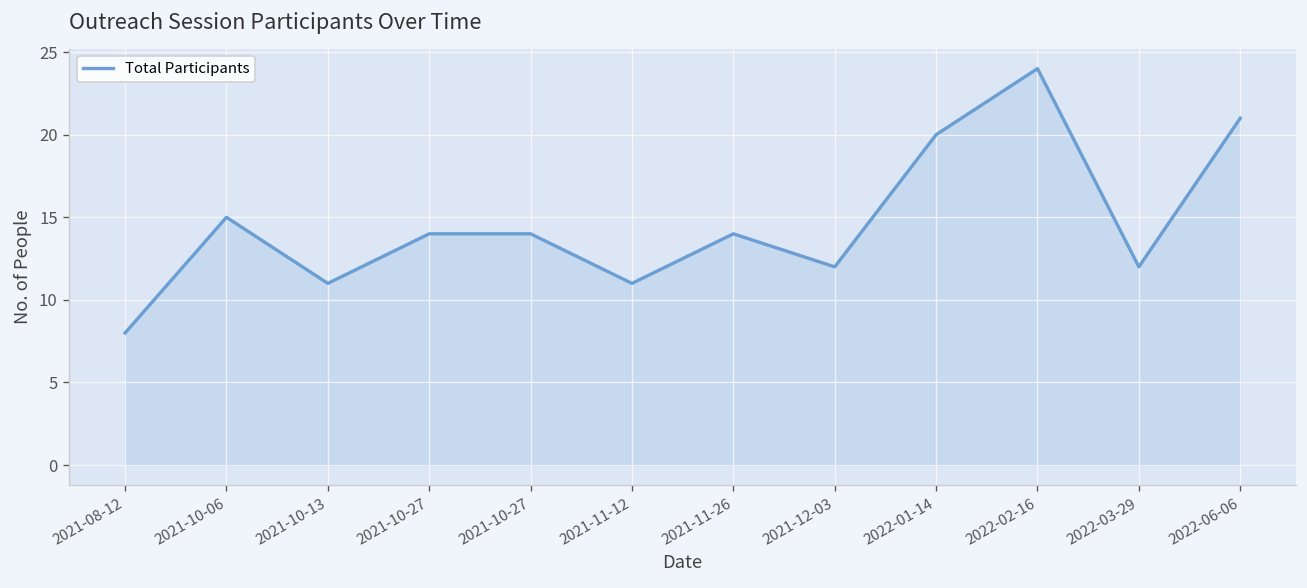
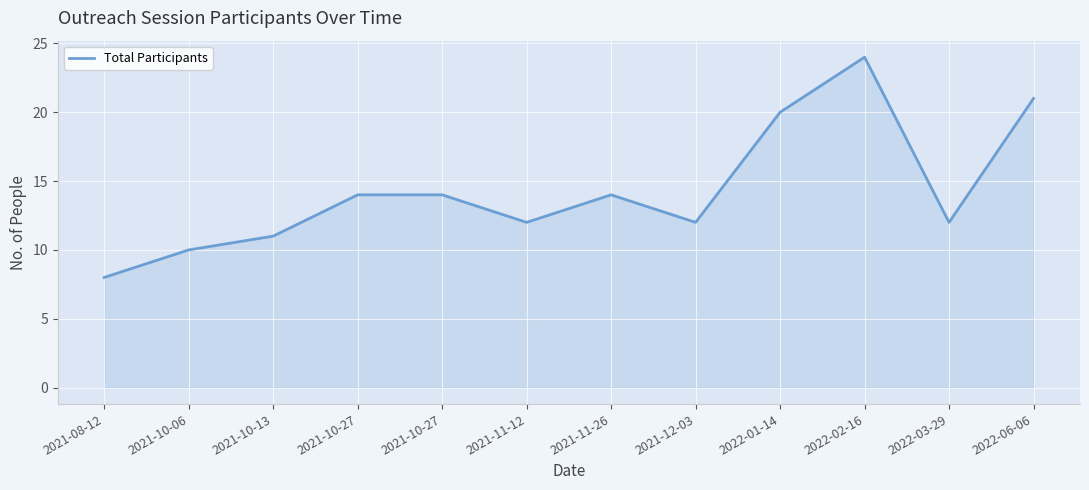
2021-10-06: 15 -> 10
2021-11-12: 11 -> 12
